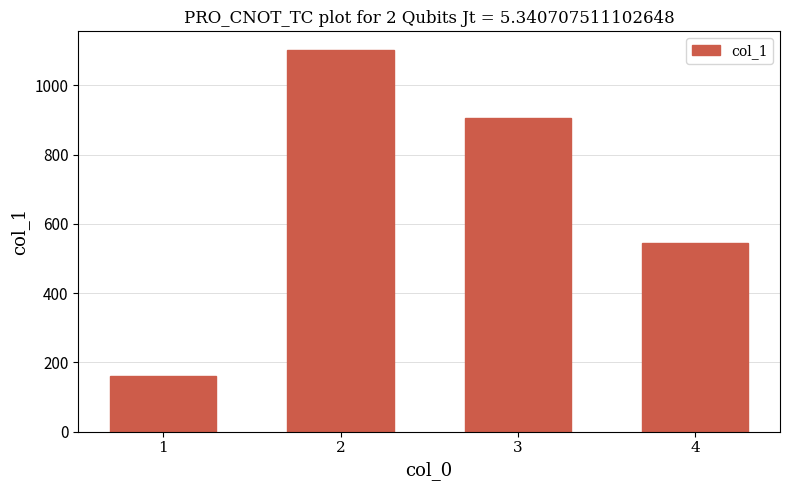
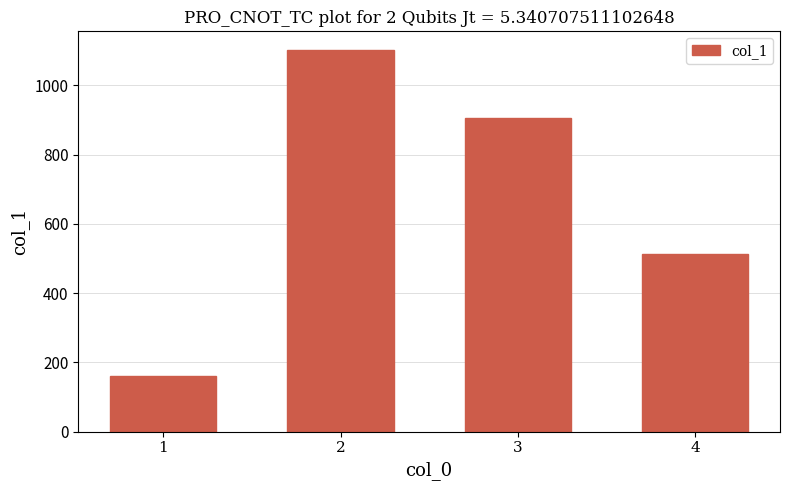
4: 550 -> 510
